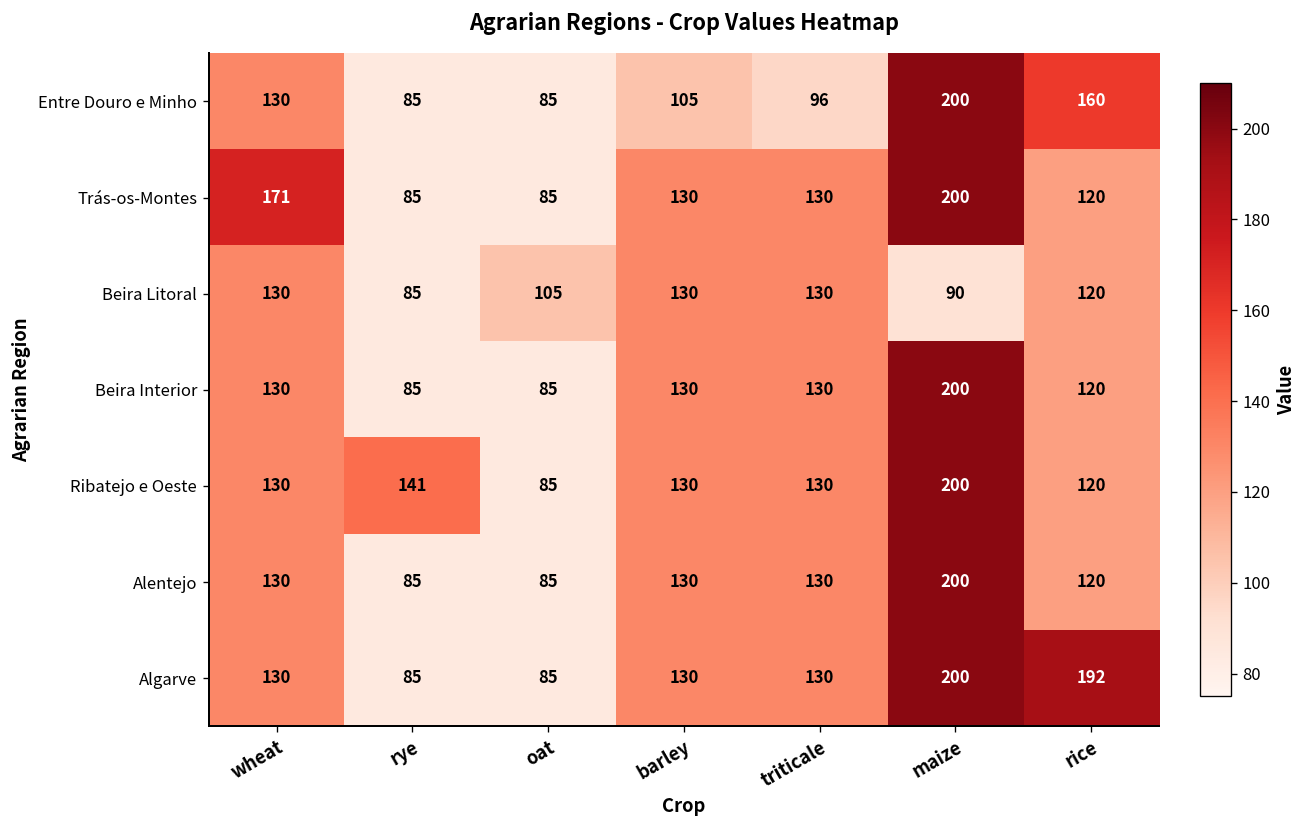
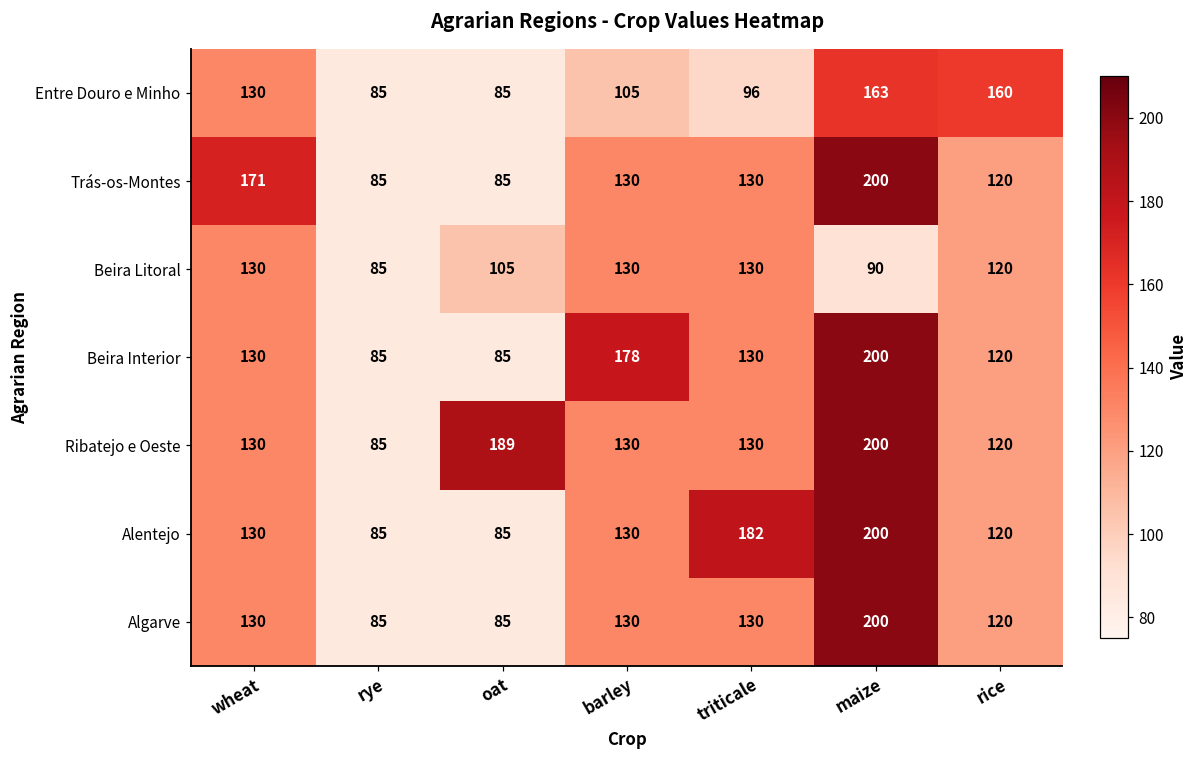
Entre Douro e Minho, maize: 200 -> 163
Beira Interior, barley: 130 -> 178
Ribatejo e Oeste, rye: 141 -> 85
Ribatejo e Oeste, oat: 85 -> 189
Alentejo, triticale: 130 -> 182
Algarve, rice: 192 -> 120
